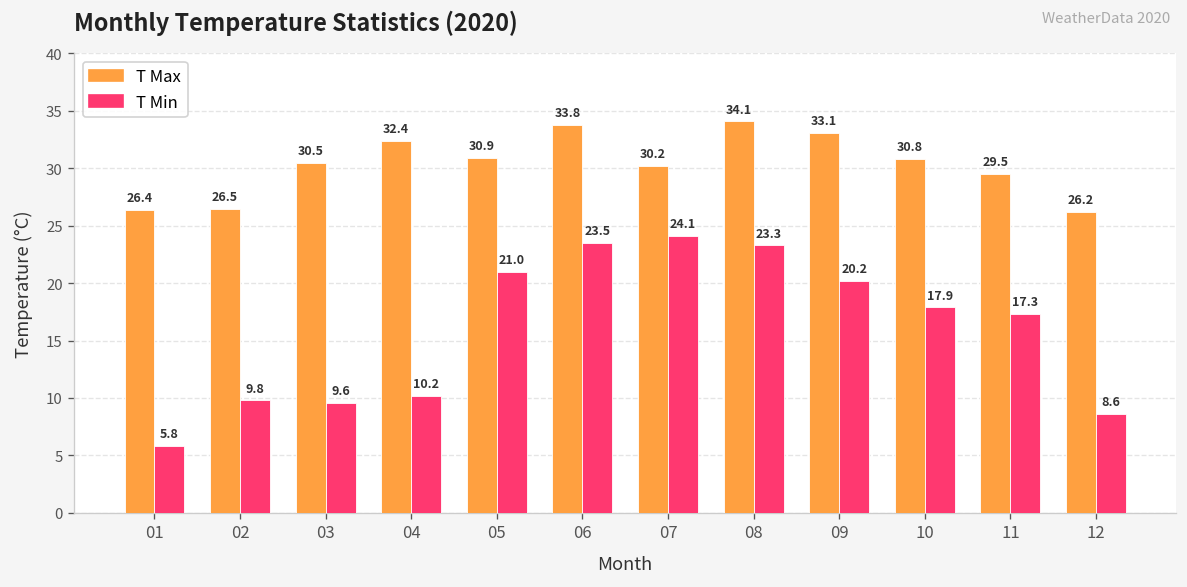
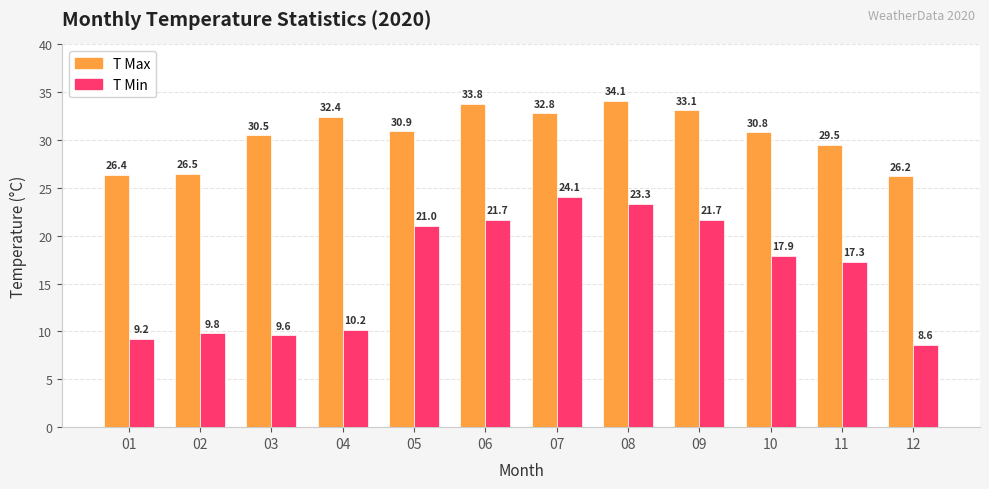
T Min, 01: 5.8 -> 9.2
T Min, 06: 23.5 -> 21.7
T Max, 07: 30.2 -> 32.8
T Min, 09: 20.2 -> 21.7
